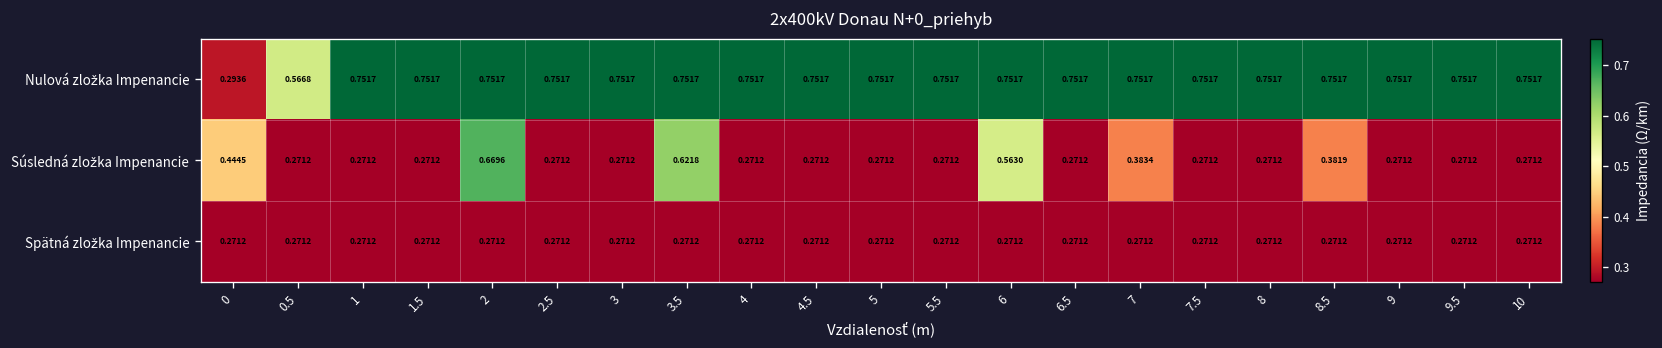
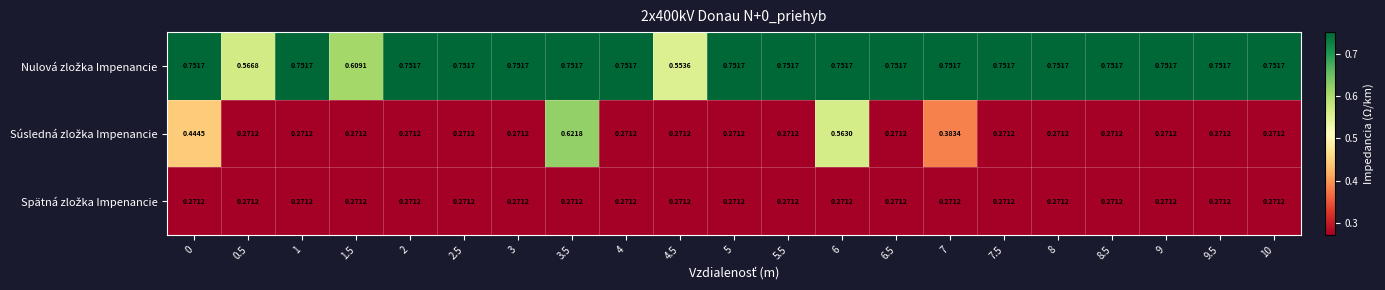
Nulová zložka Impenancie, 0: 0.2936 -> 0.7517
Nulová zložka Impenancie, 1.5: 0.7517 -> 0.6091
Nulová zložka Impenancie, 4.5: 0.7517 -> 0.5536
Súsledná zložka Impenancie, 2: 0.6696 -> 0.2712
Súsledná zložka Impenancie, 8.5: 0.3819 -> 0.2712
